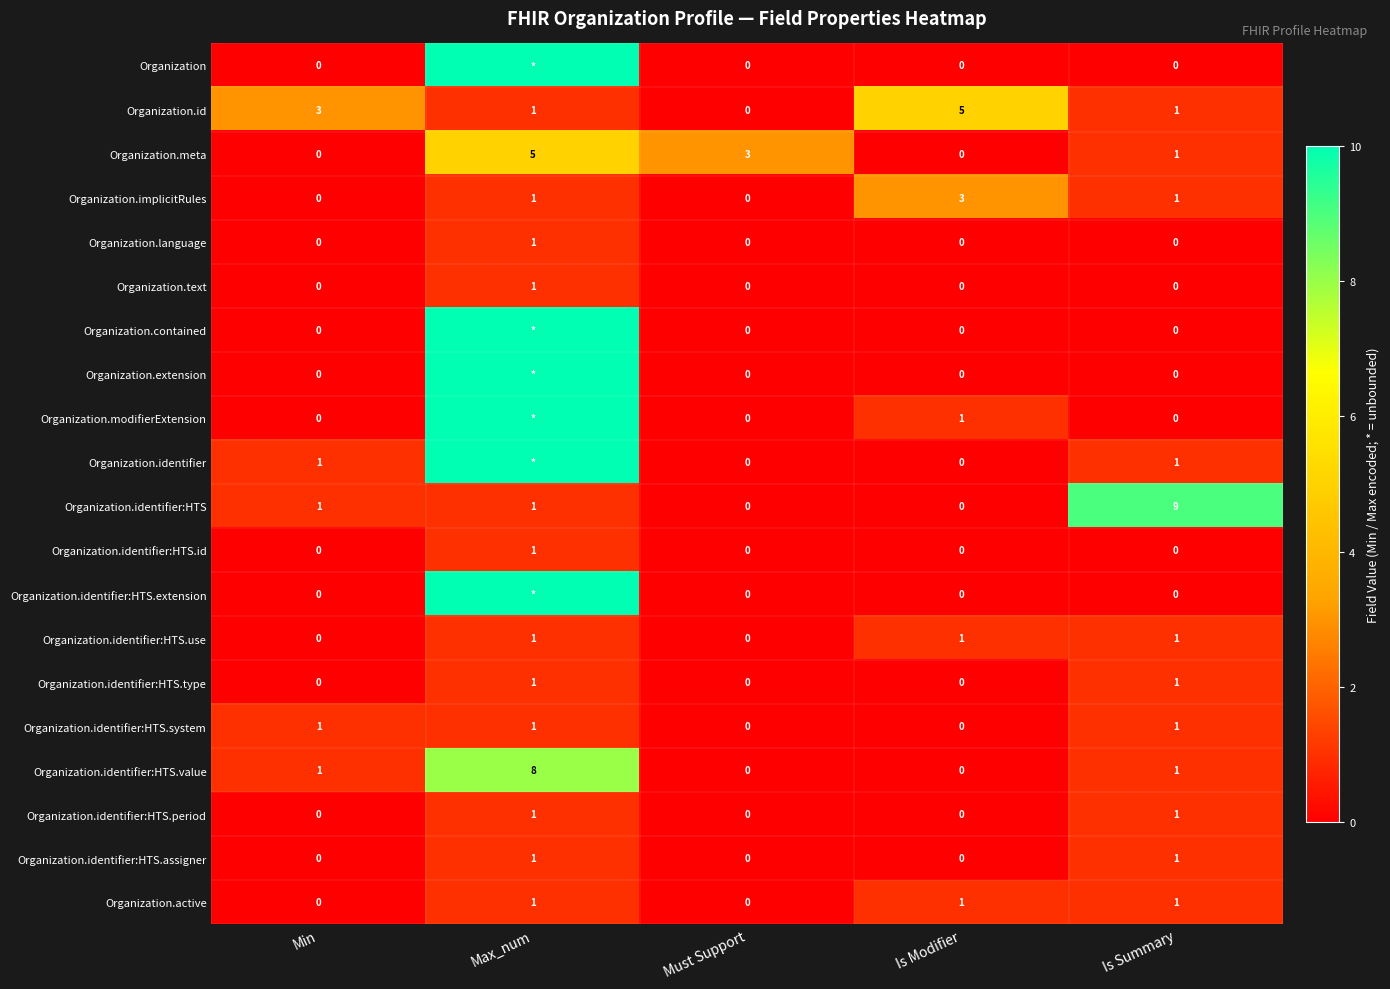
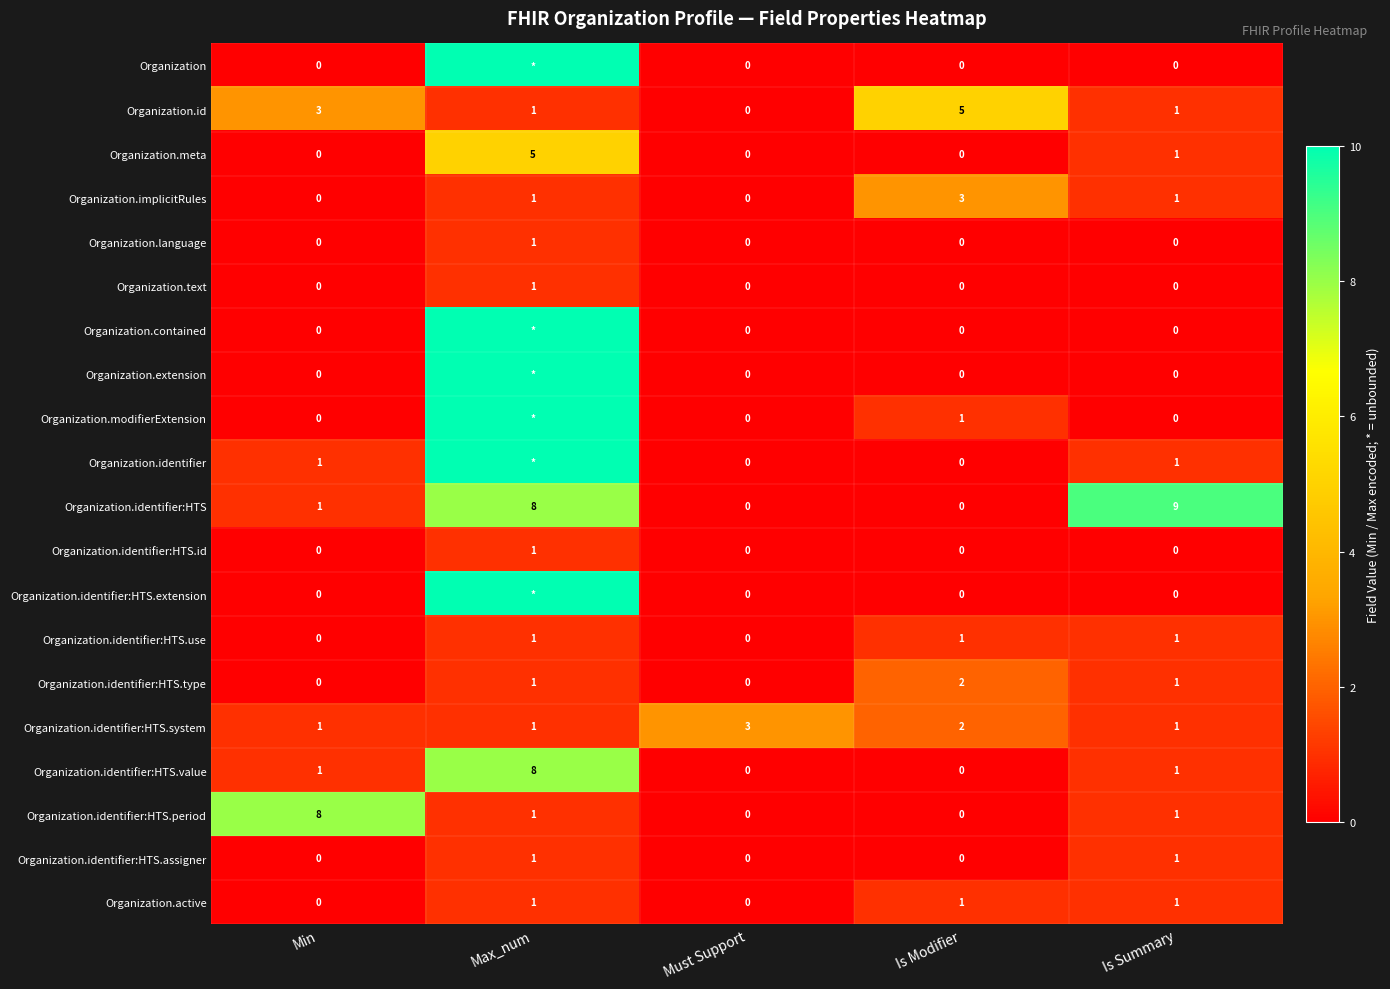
Organization.meta, Must Support: 3 -> 0
Organization.identifier:HTS, Max_num: 1 -> 8
Organization.identifier:HTS.type, Is Modifier: 0 -> 2
Organization.identifier:HTS.system, Must Support: 0 -> 3
Organization.identifier:HTS.system, Is Modifier: 0 -> 2
Organization.identifier:HTS.period, Min: 0 -> 8
